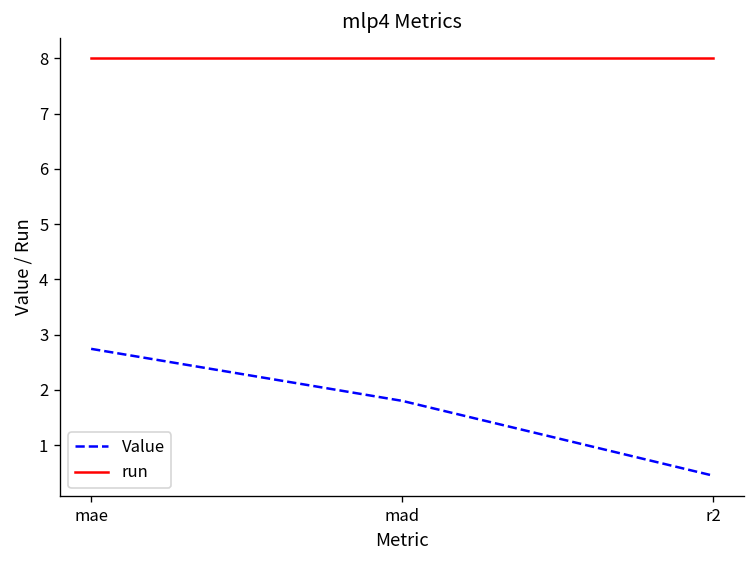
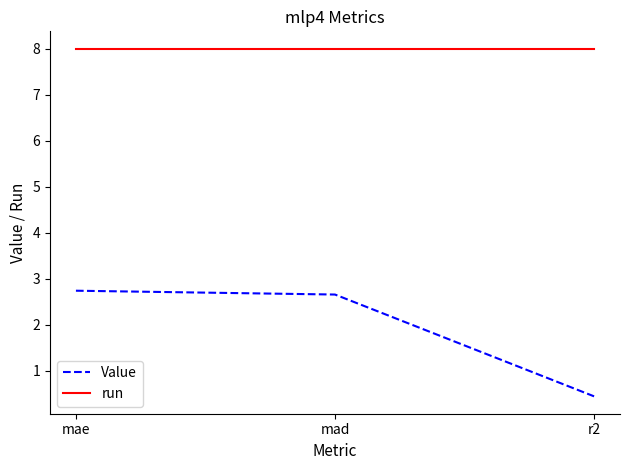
Value, mad: 1.8 -> 2.7
